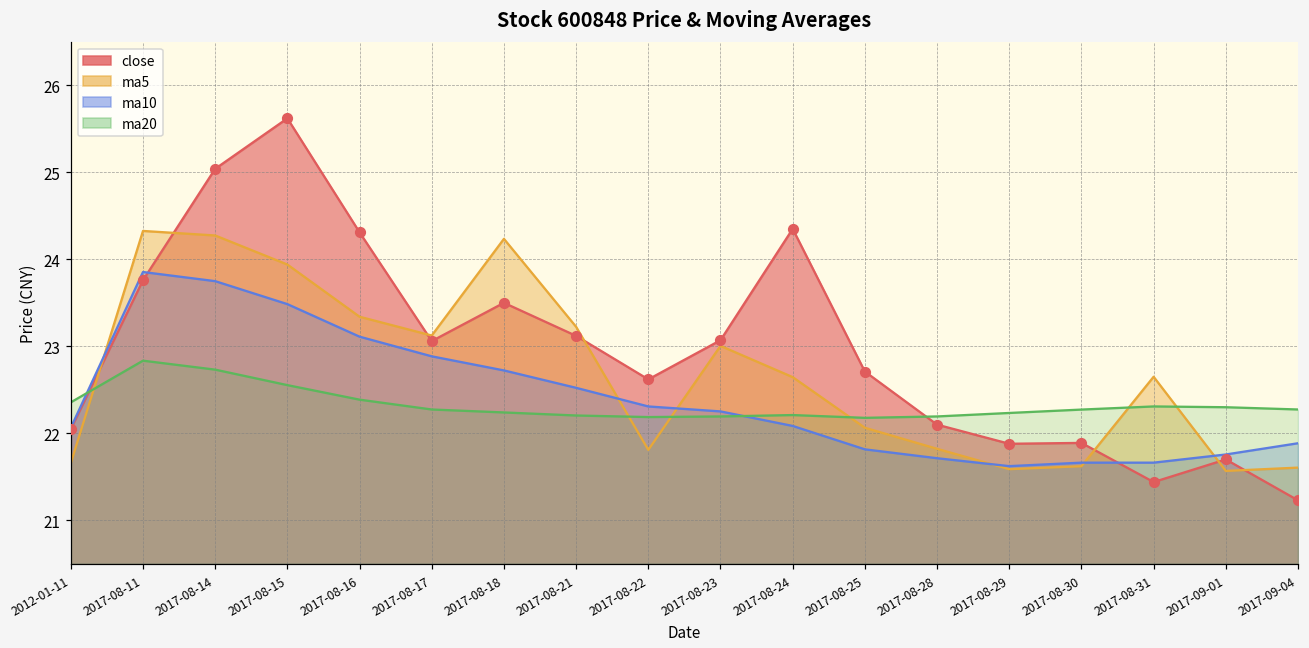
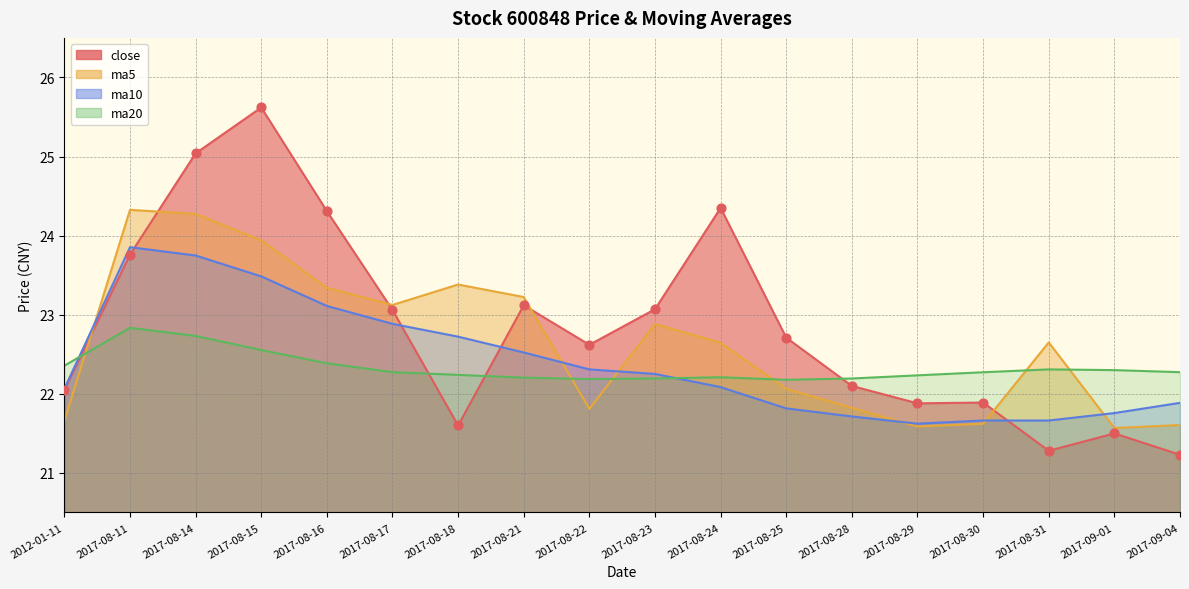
close, 2017-08-18: 23.5 -> 21.6
ma5, 2017-08-18: 24.2 -> 23.4
ma5, 2017-08-23: 23.0 -> 22.9
close, 2017-08-31: 21.4 -> 21.3
close, 2017-09-01: 21.7 -> 21.5
